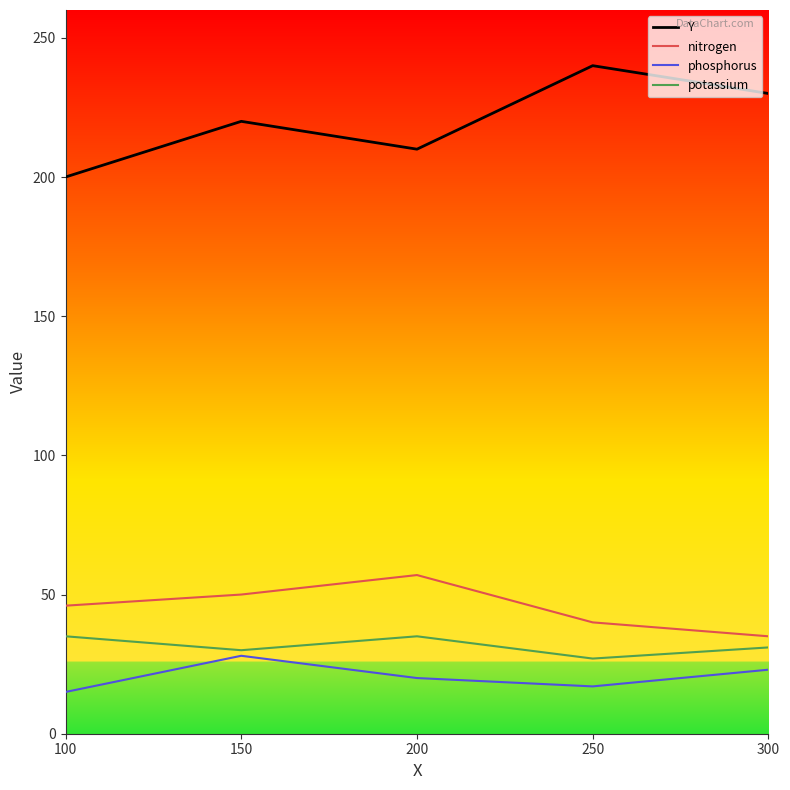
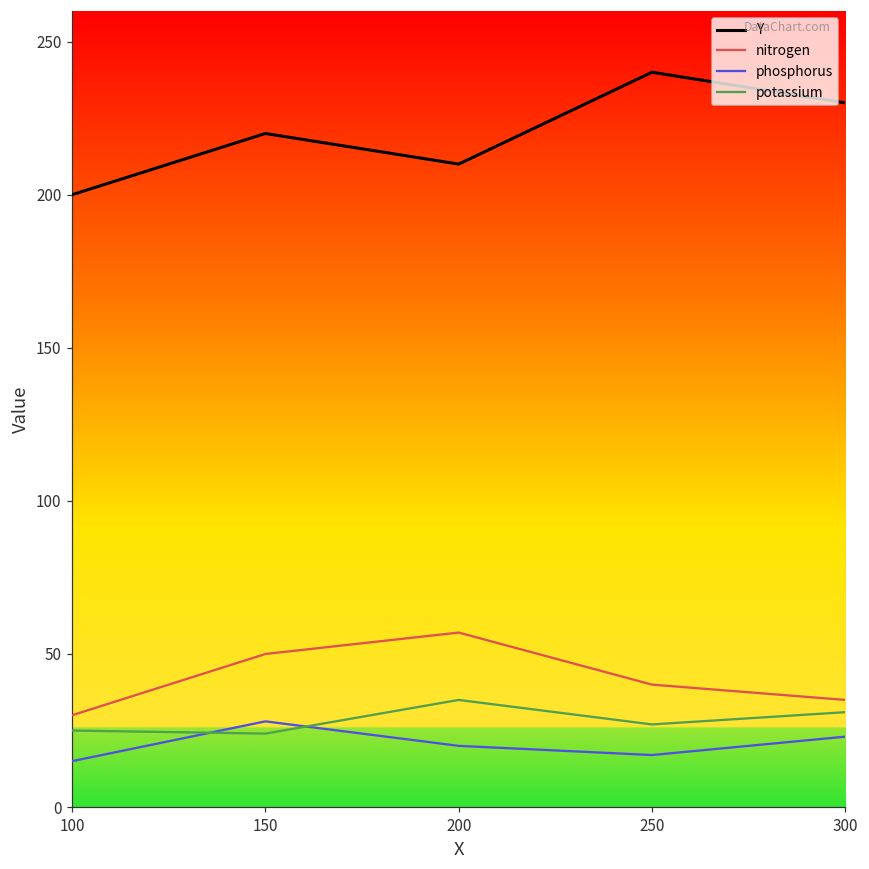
nitrogen, 100: 46 -> 30
potassium, 100: 35 -> 25
potassium, 150: 30 -> 24
